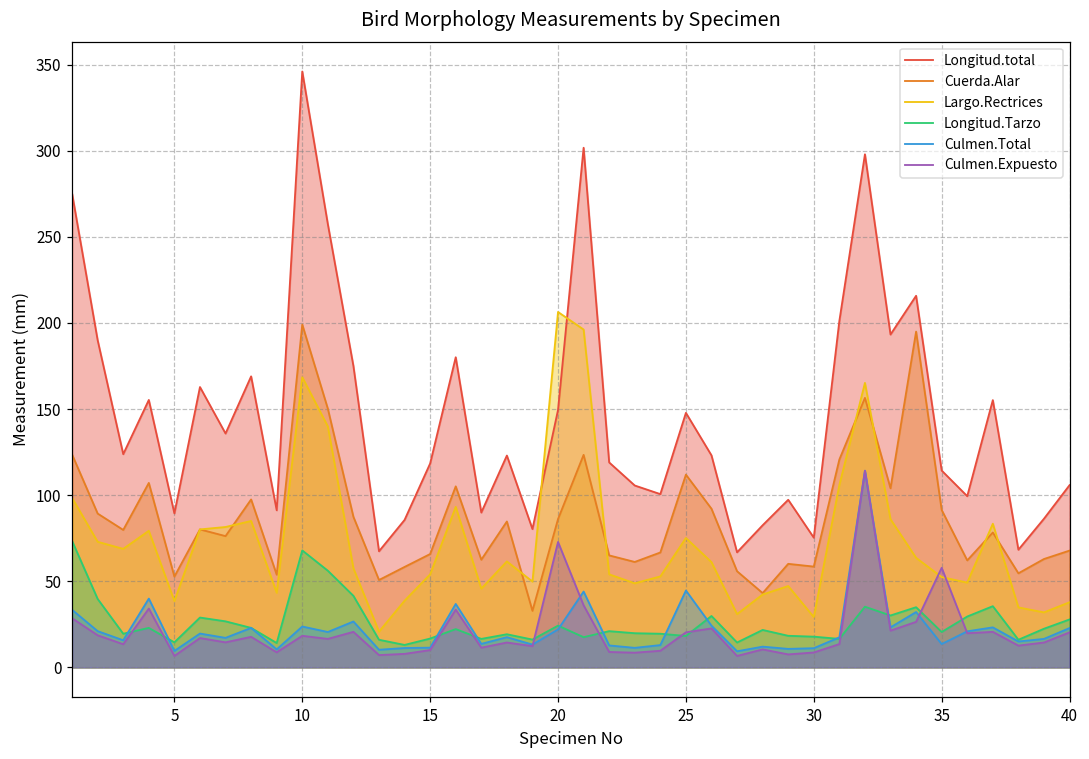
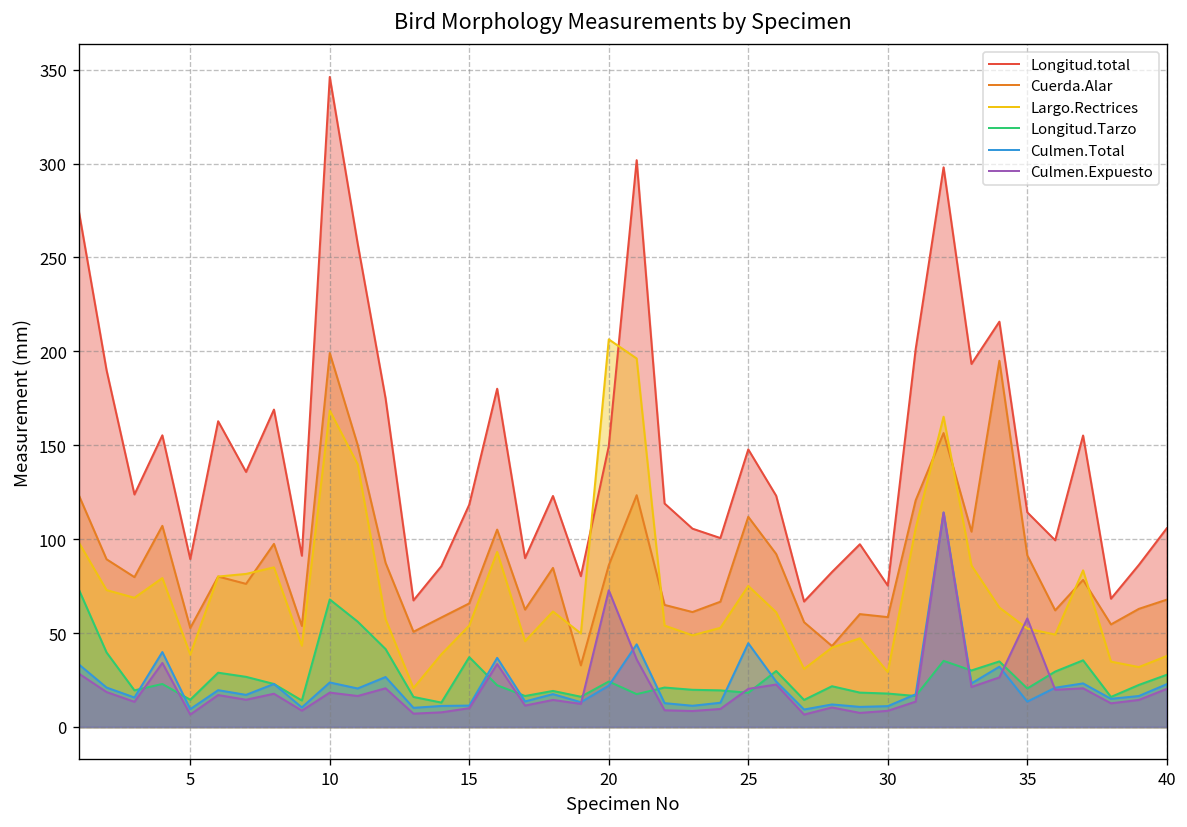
Longitud.Tarzo, 15: 17 -> 37
